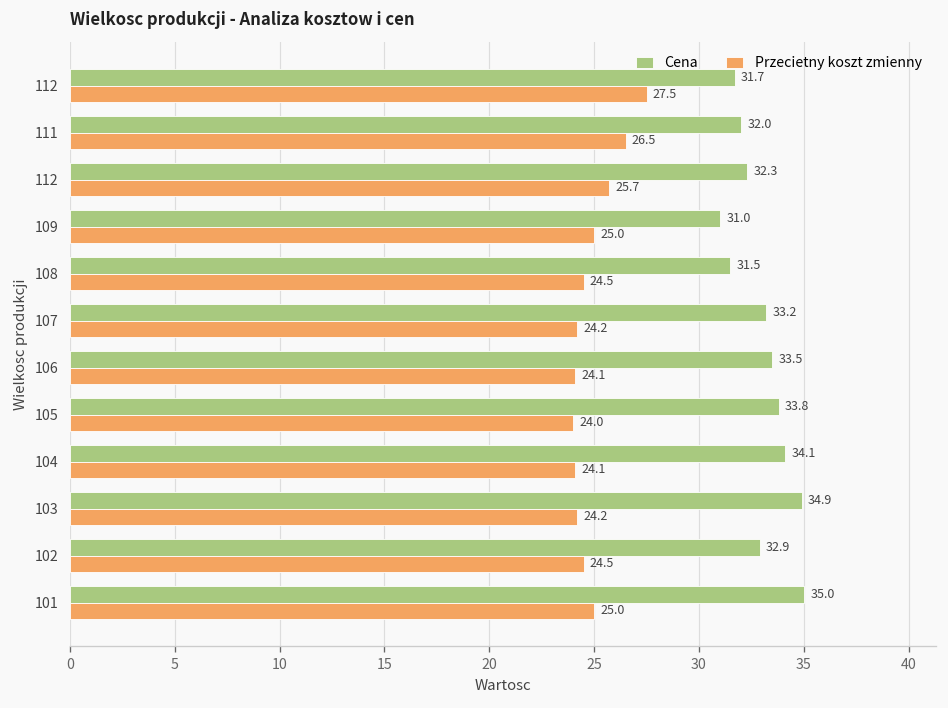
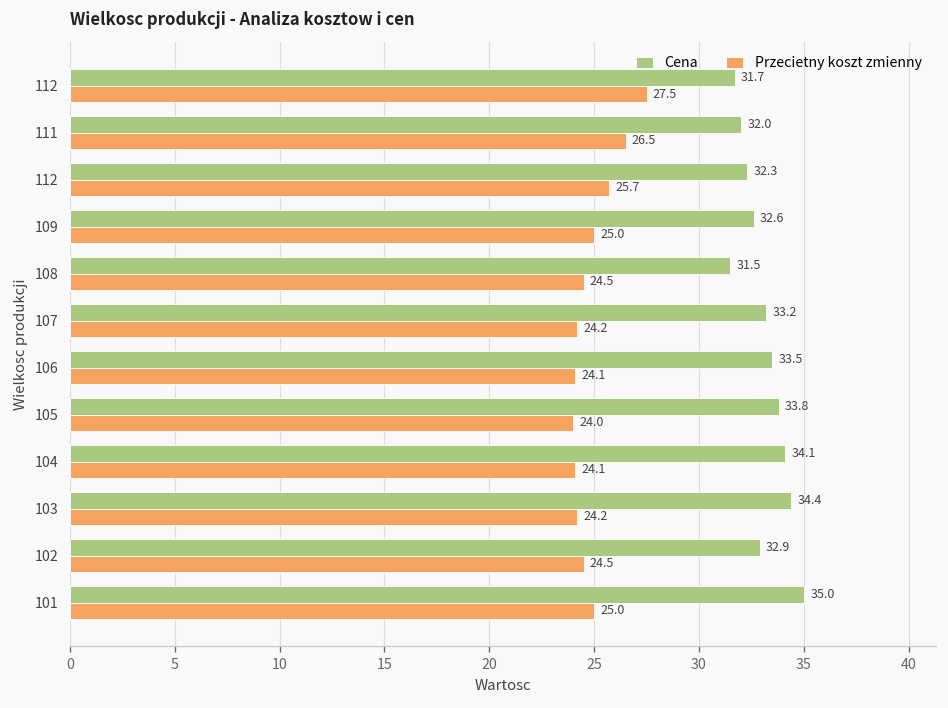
Cena, 109: 31.0 -> 32.6
Cena, 103: 34.9 -> 34.4
